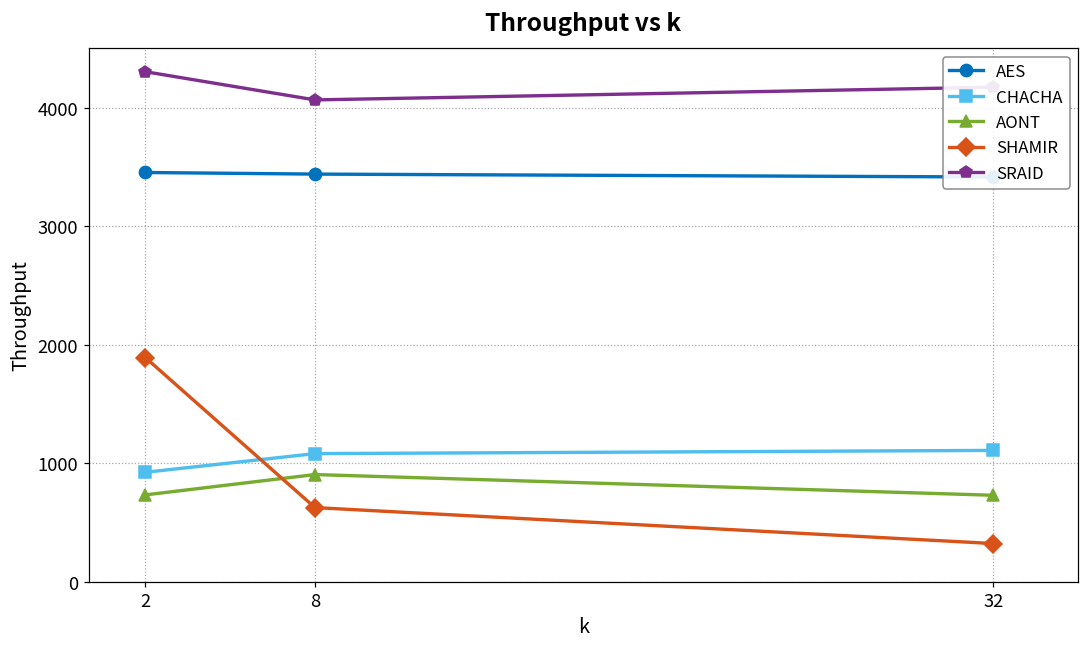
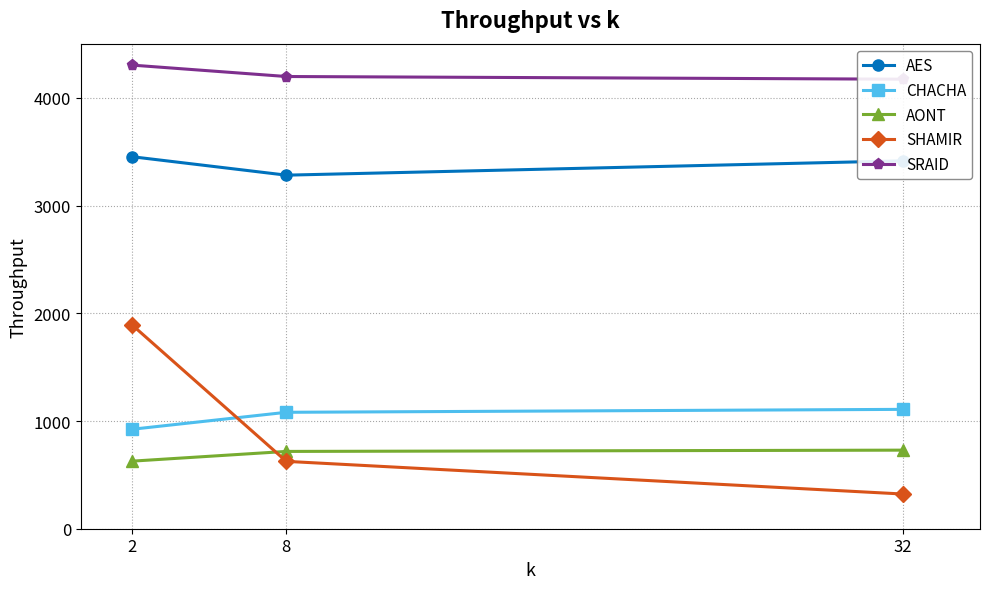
AONT, 2: 730 -> 630
AES, 8: 3440 -> 3280
AONT, 8: 900 -> 720
SRAID, 8: 4070 -> 4200
